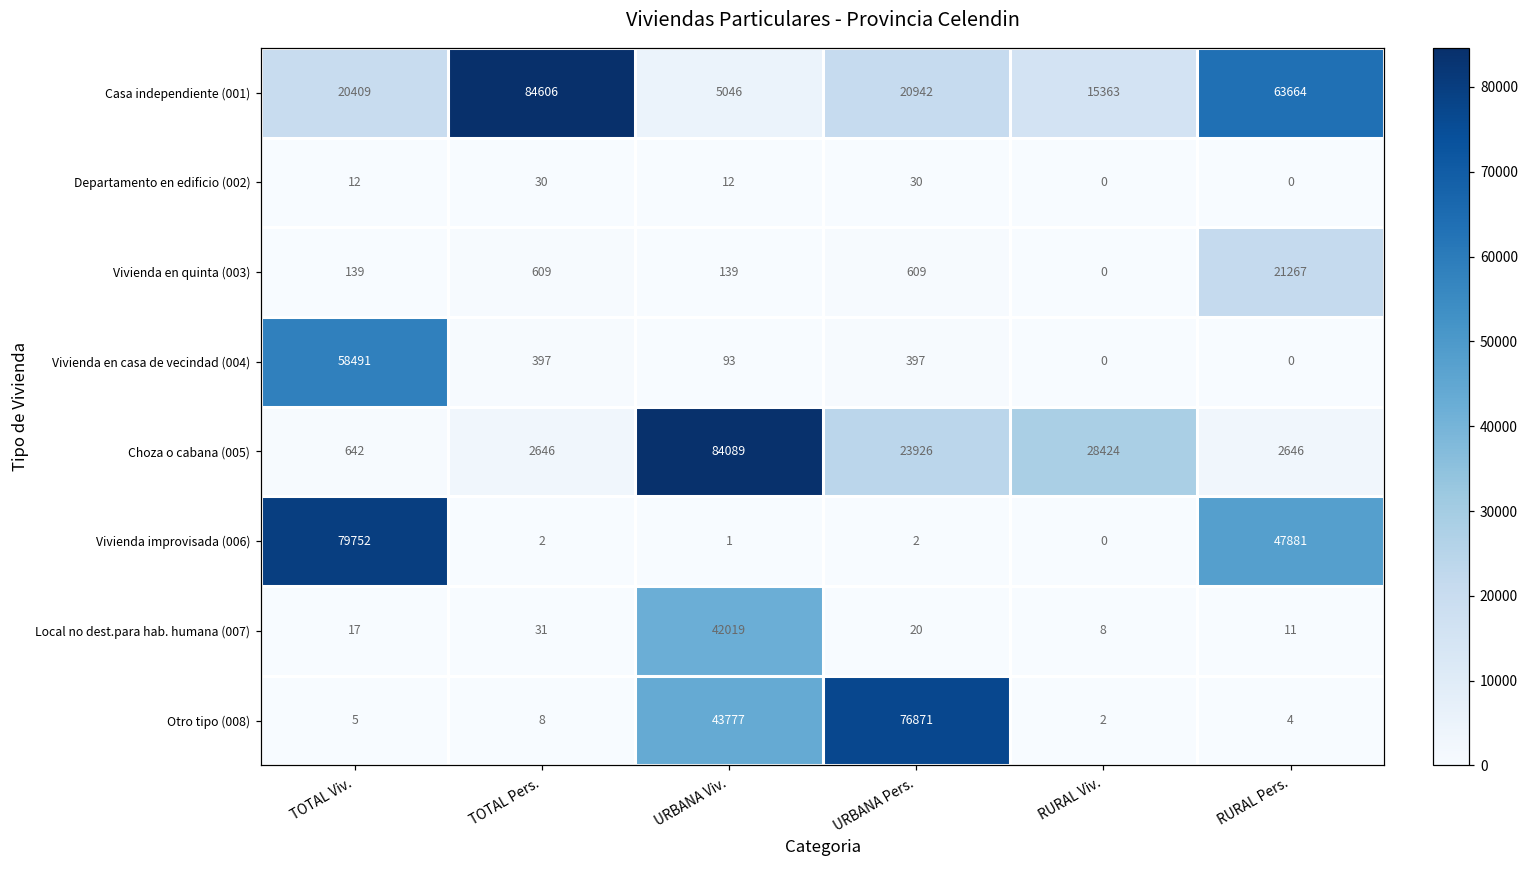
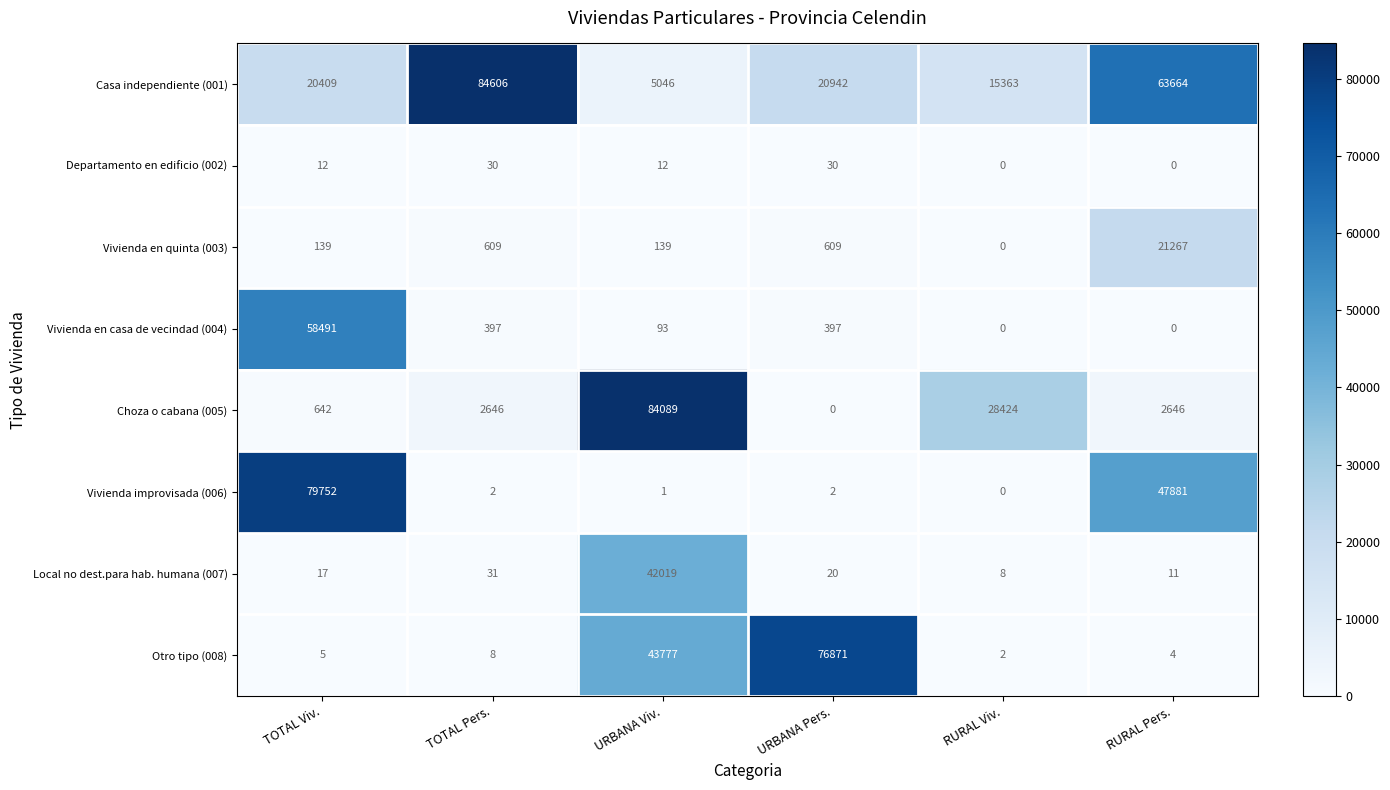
Choza o cabana (005), URBANA Pers.: 23926 -> 0
